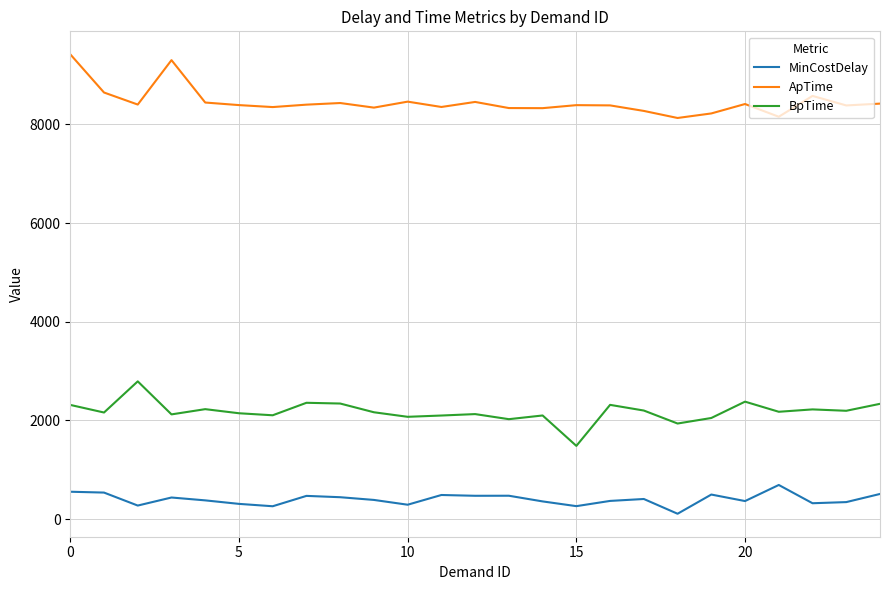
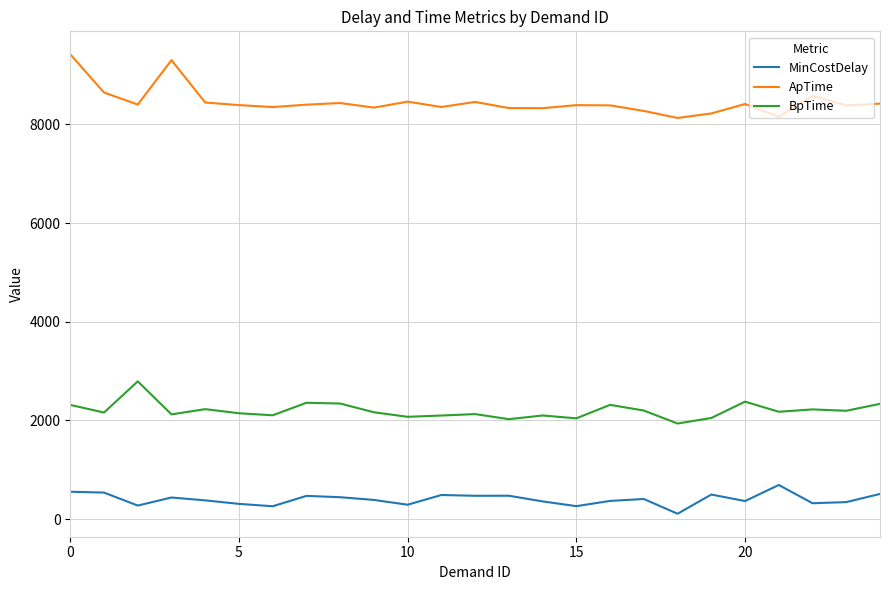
BpTime, 15: 1500 -> 2000
